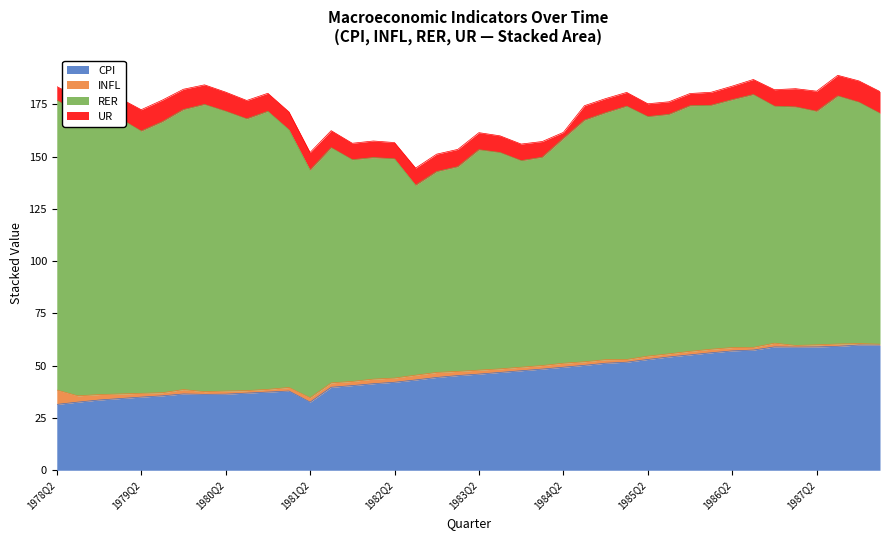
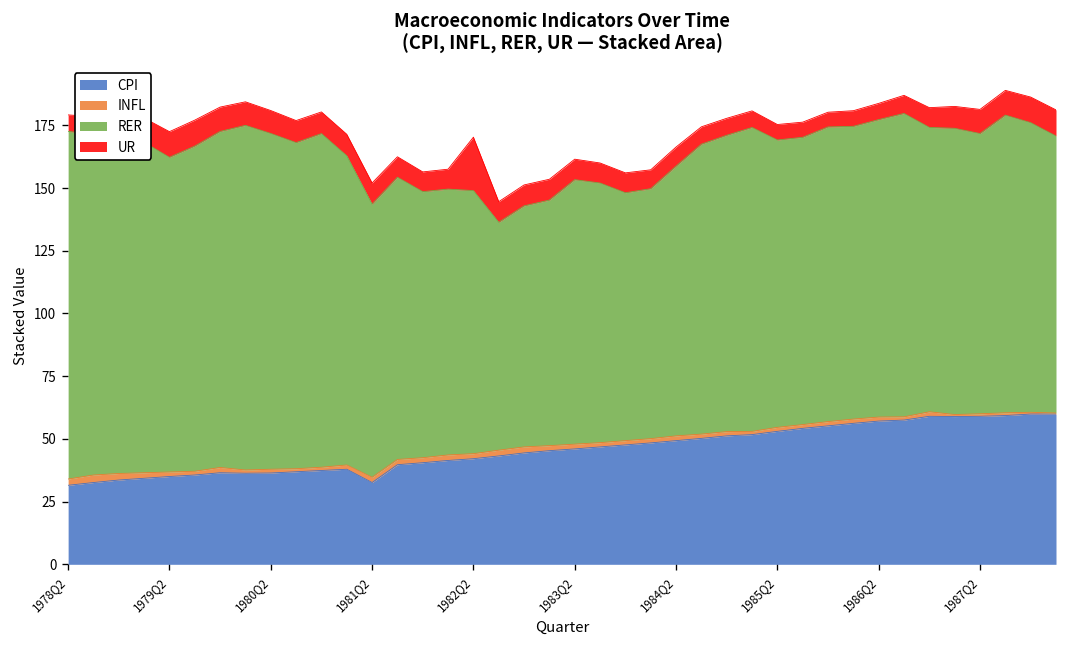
INFL, 1978Q2: 7 -> 3
UR, 1982Q2: 8 -> 21
UR, 1984Q2: 3 -> 8
